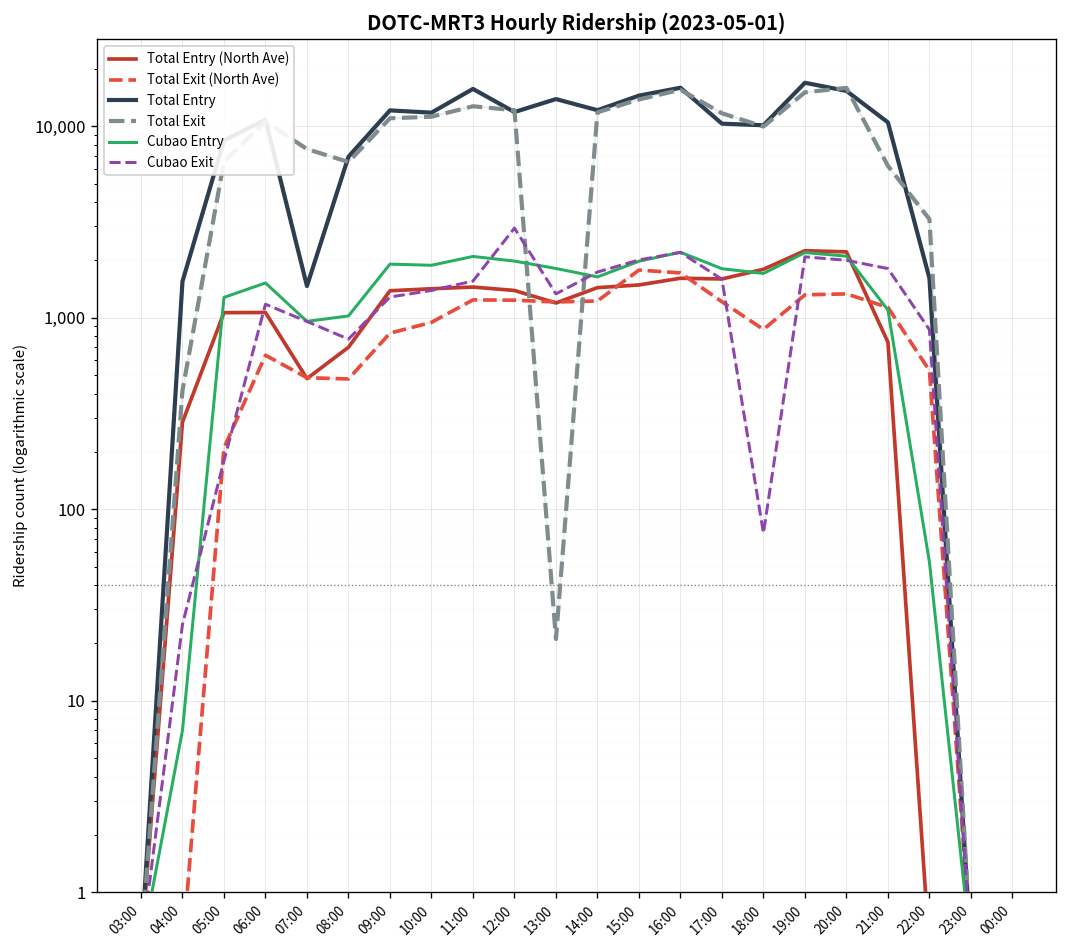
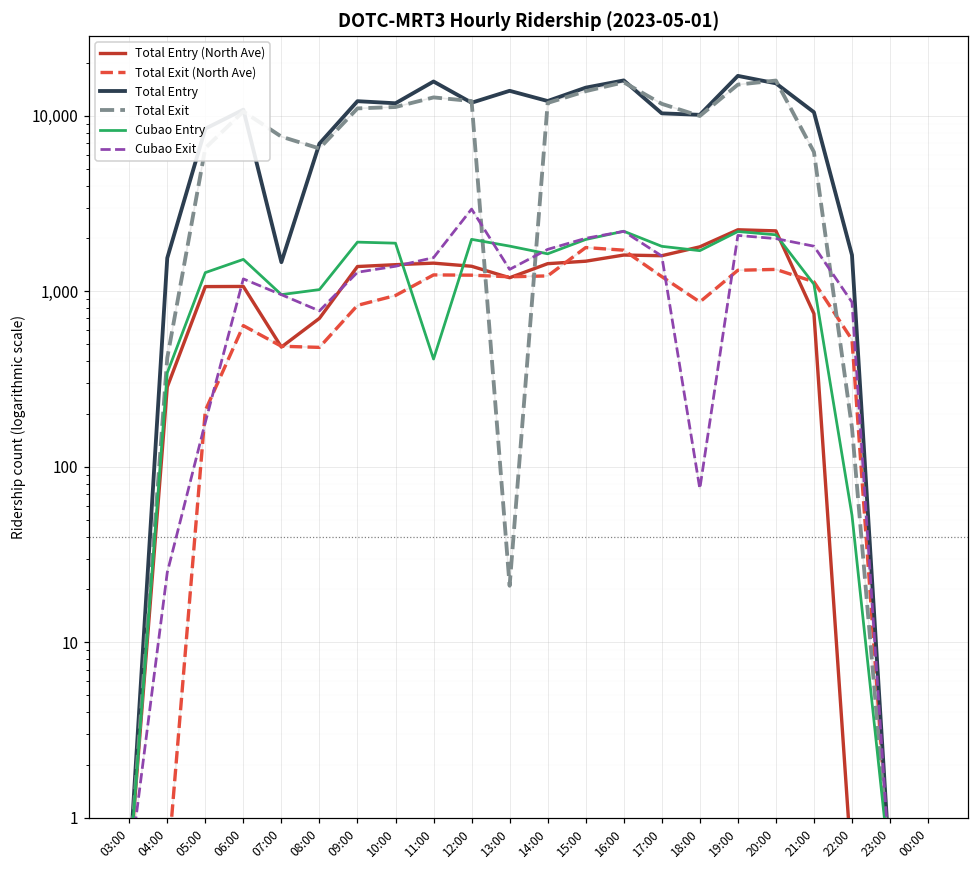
Cubao Entry, 04:00: 7 -> 340
Cubao Entry, 11:00: 2,100 -> 410
Total Exit, 22:00: 3,300 -> 170
